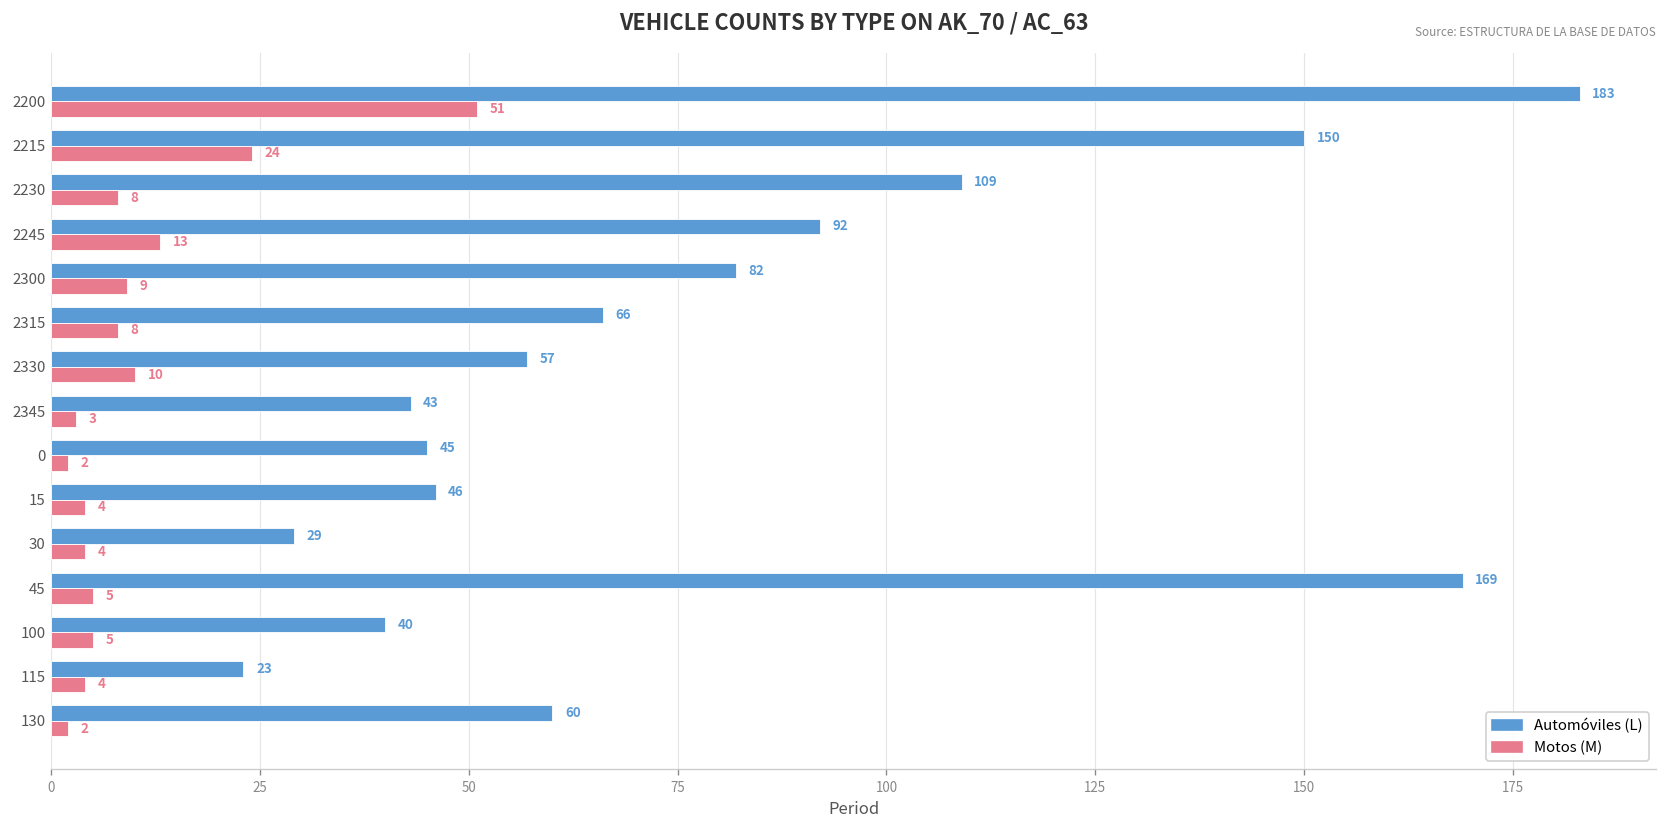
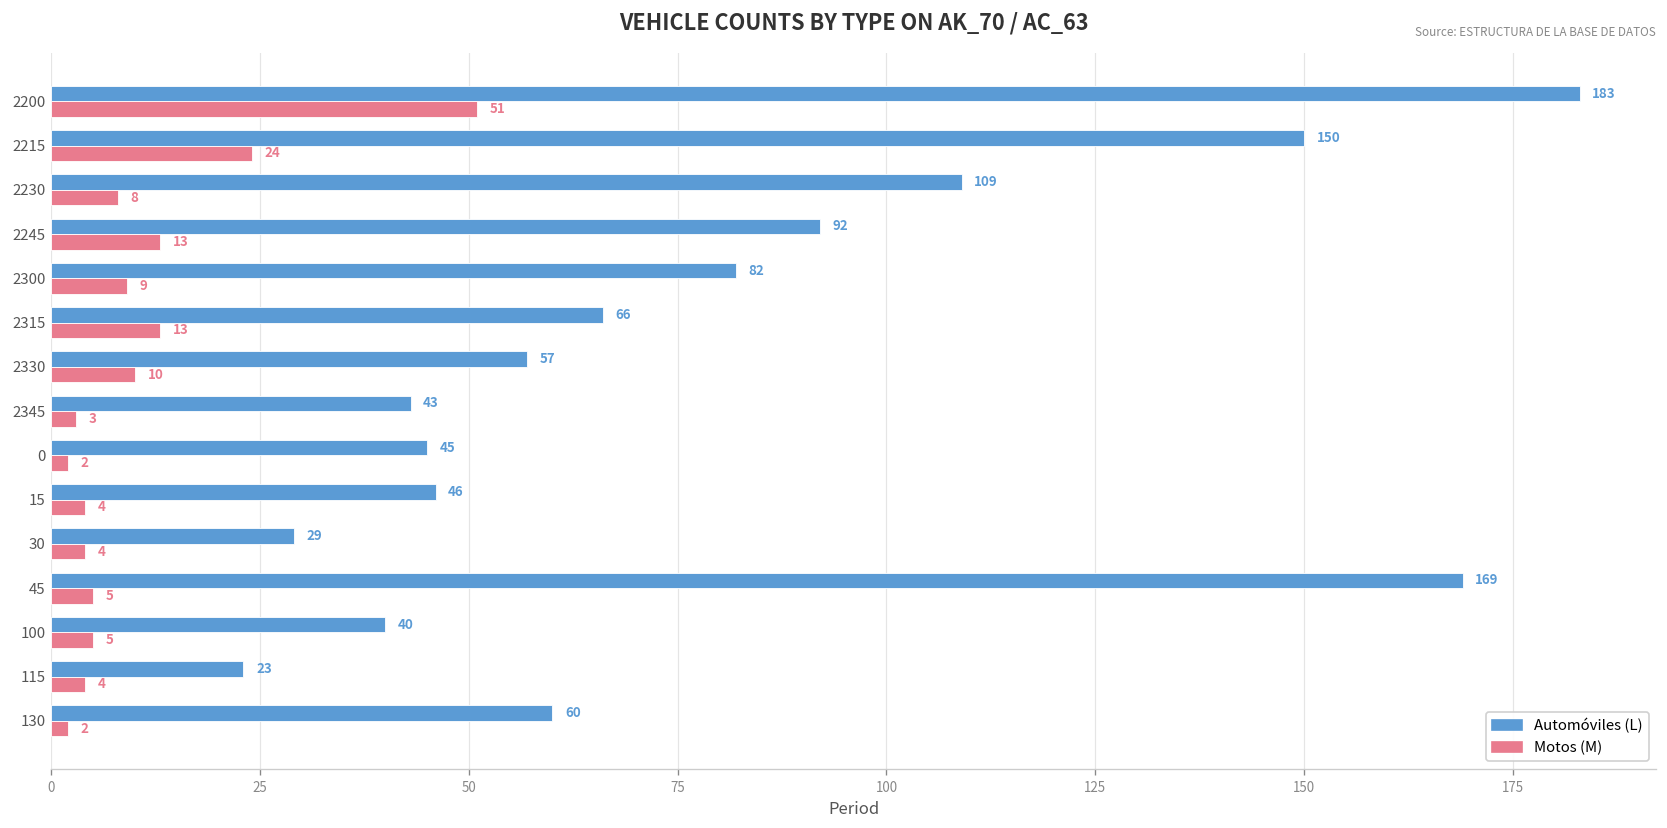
Motos (M), 2315: 8 -> 13
